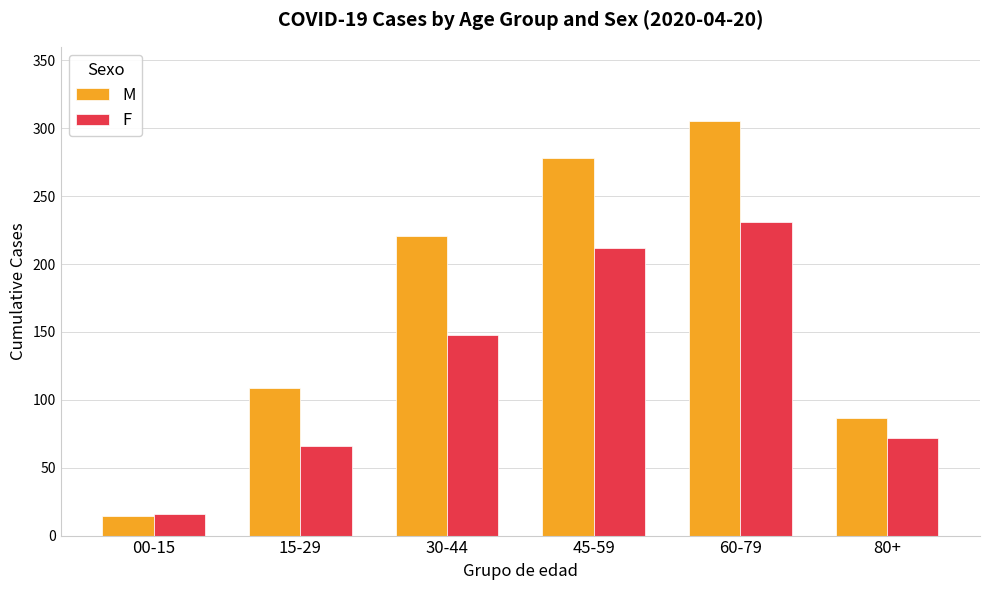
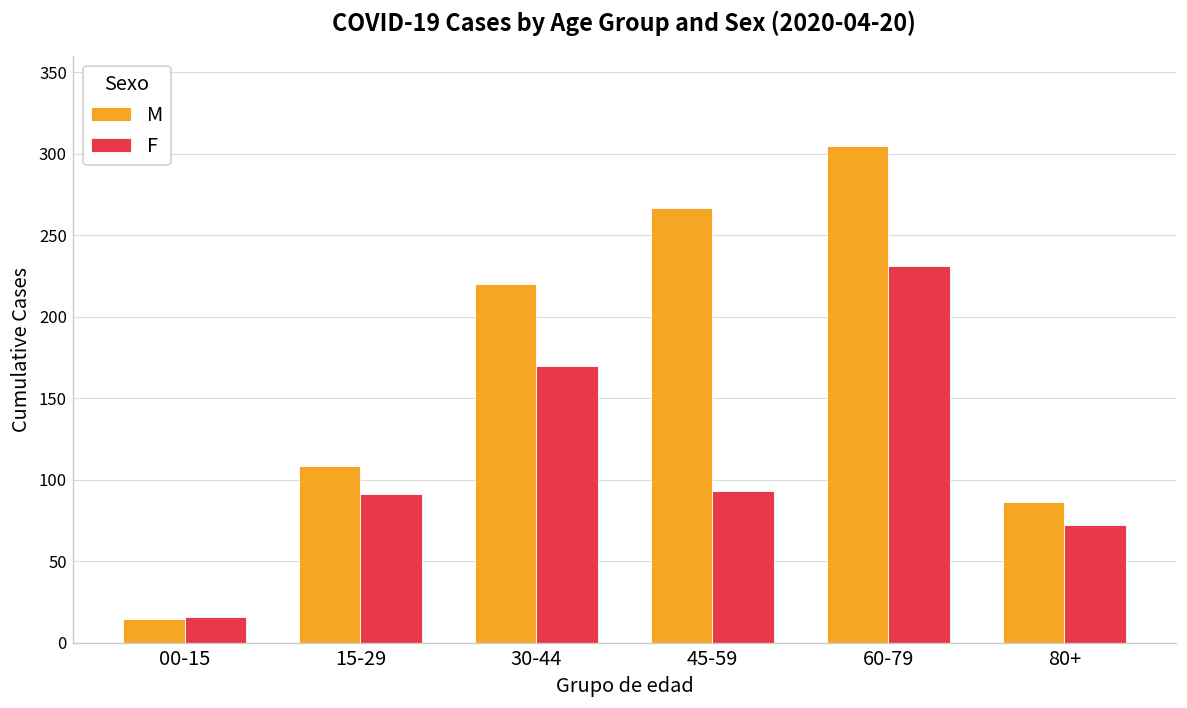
F, 15-29: 66 -> 91
F, 30-44: 148 -> 170
M, 45-59: 278 -> 267
F, 45-59: 212 -> 93
